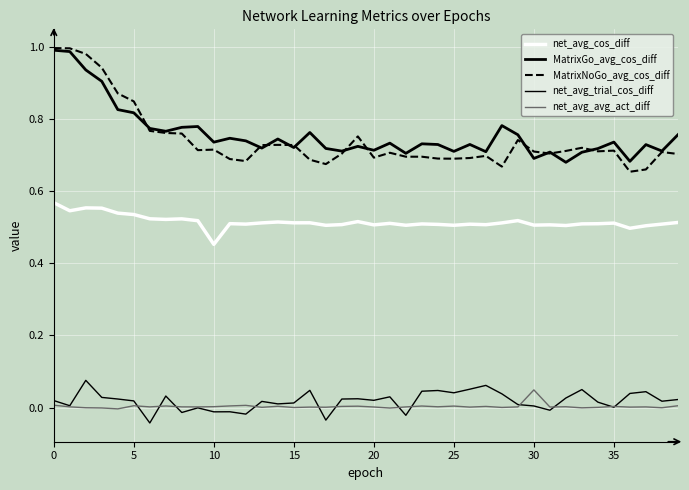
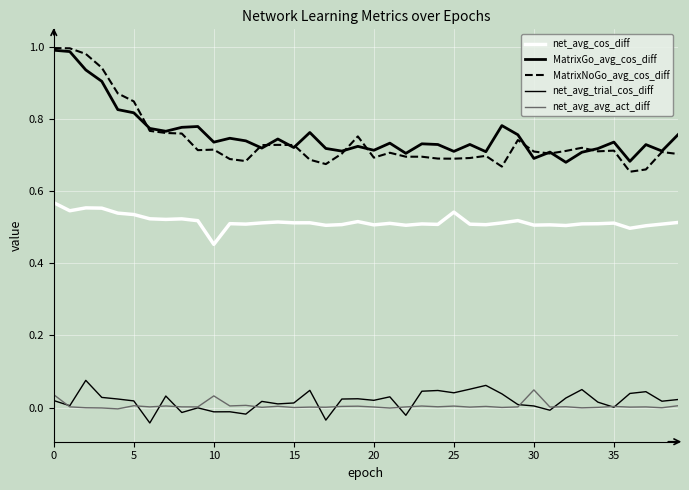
net_avg_avg_act_diff, 0: 0.01 -> 0.04
net_avg_avg_act_diff, 10: 0.00 -> 0.03
net_avg_cos_diff, 25: 0.51 -> 0.54
